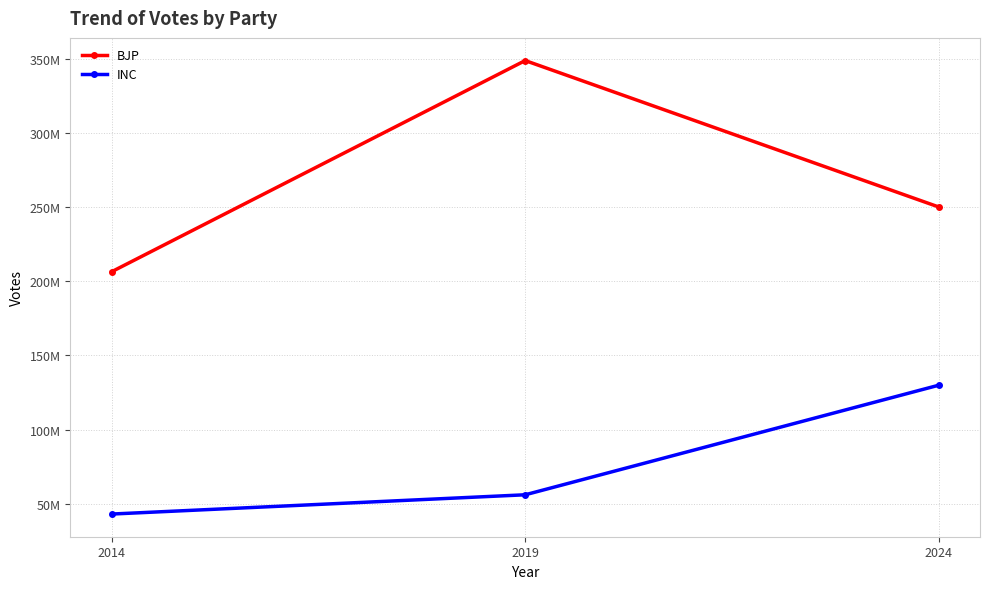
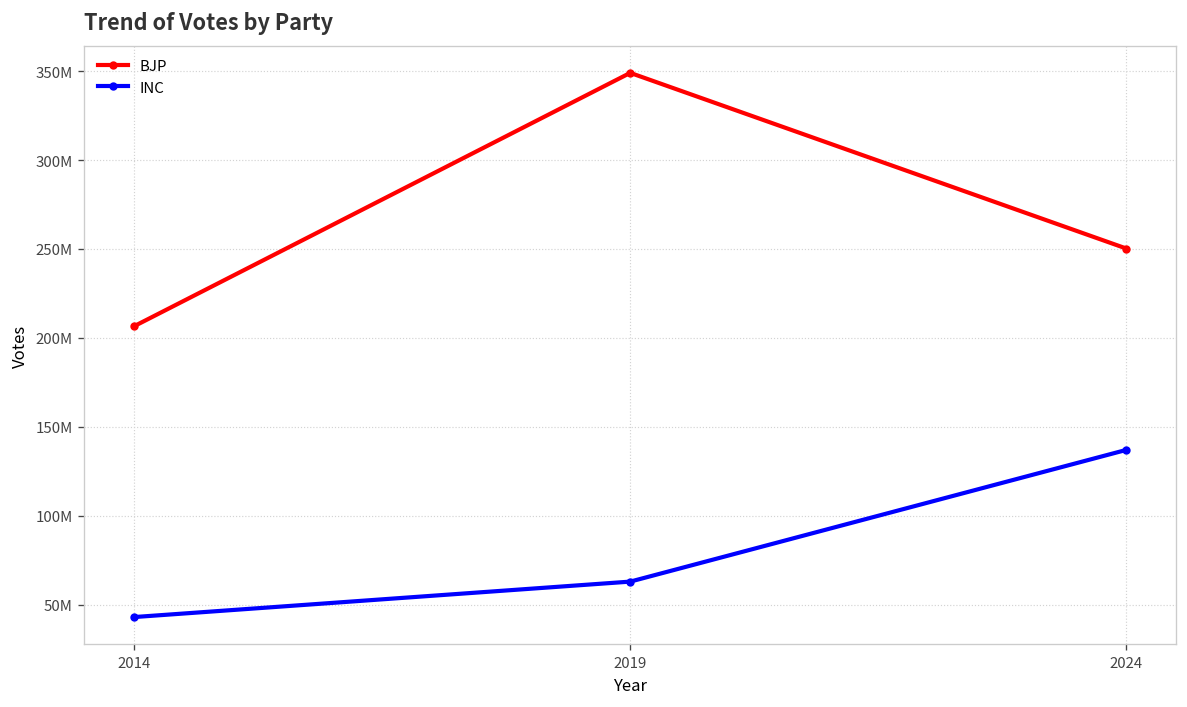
INC, 2019: 56000000 -> 63000000
INC, 2024: 130000000 -> 137000000
